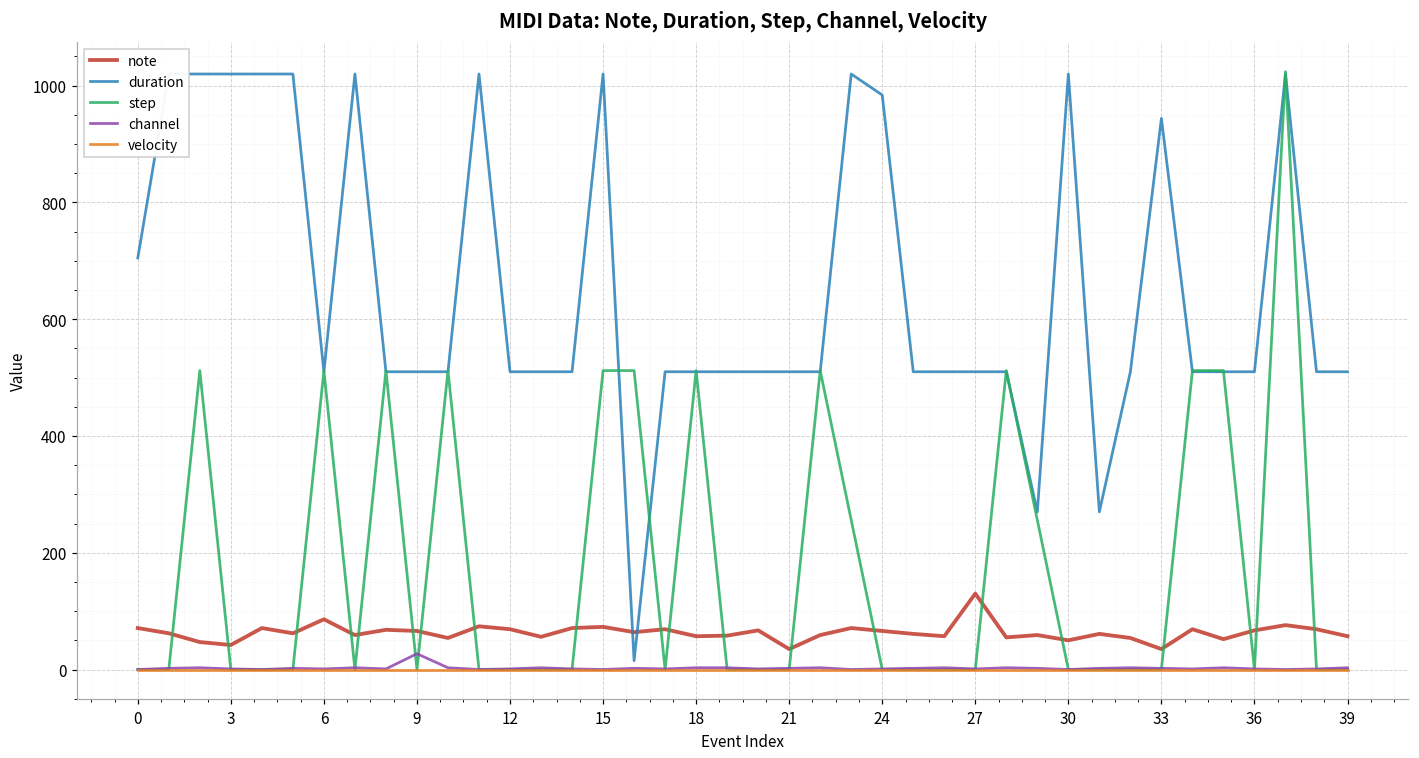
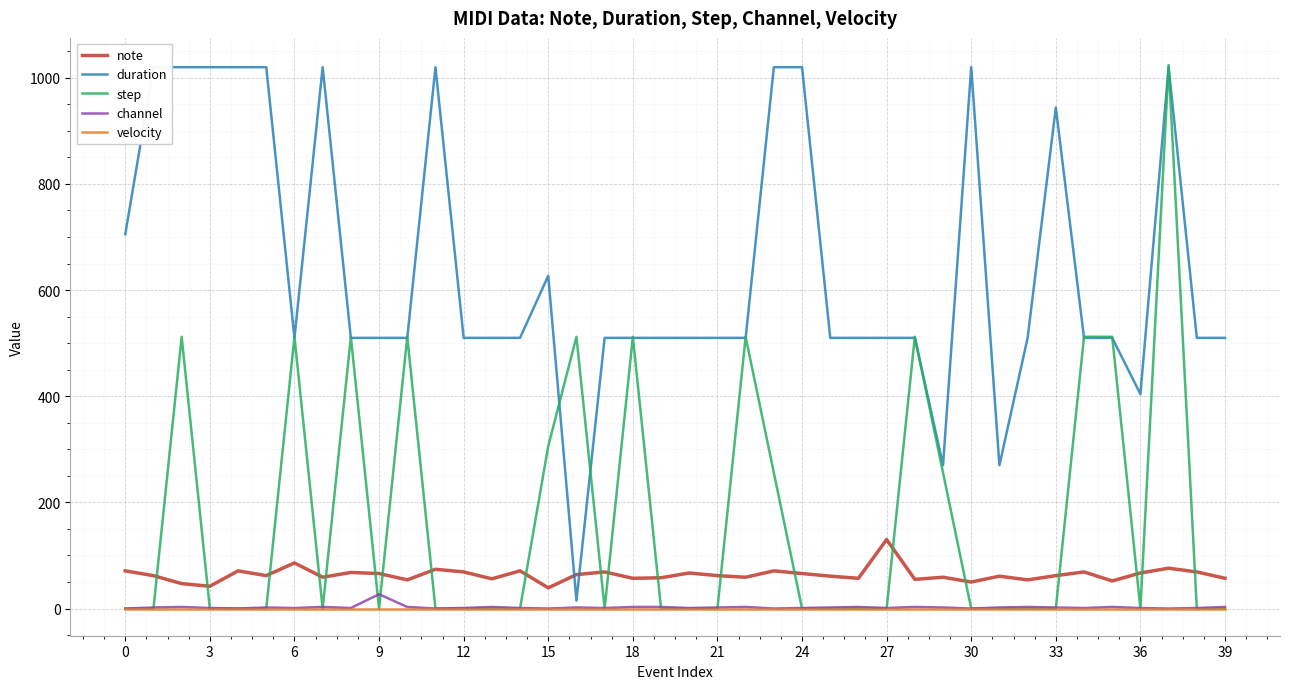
note, 15: 70 -> 40
duration, 15: 1020 -> 630
step, 15: 510 -> 310
note, 21: 40 -> 60
duration, 24: 980 -> 1020
note, 33: 40 -> 60
duration, 36: 510 -> 400
